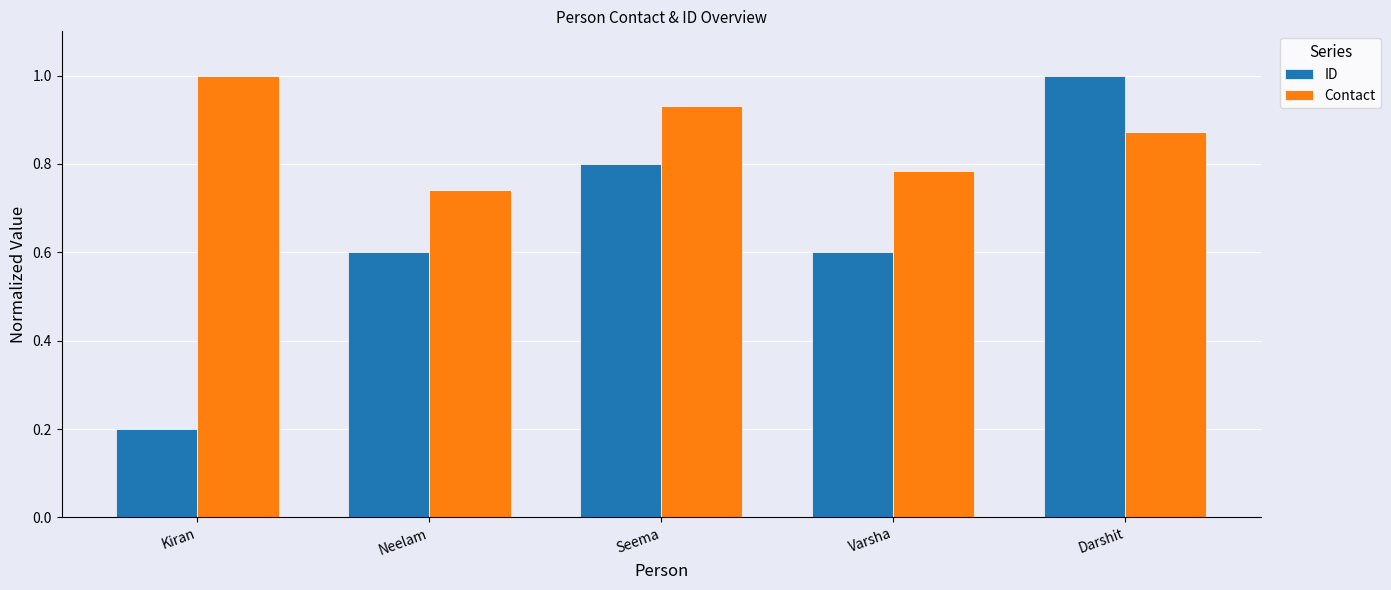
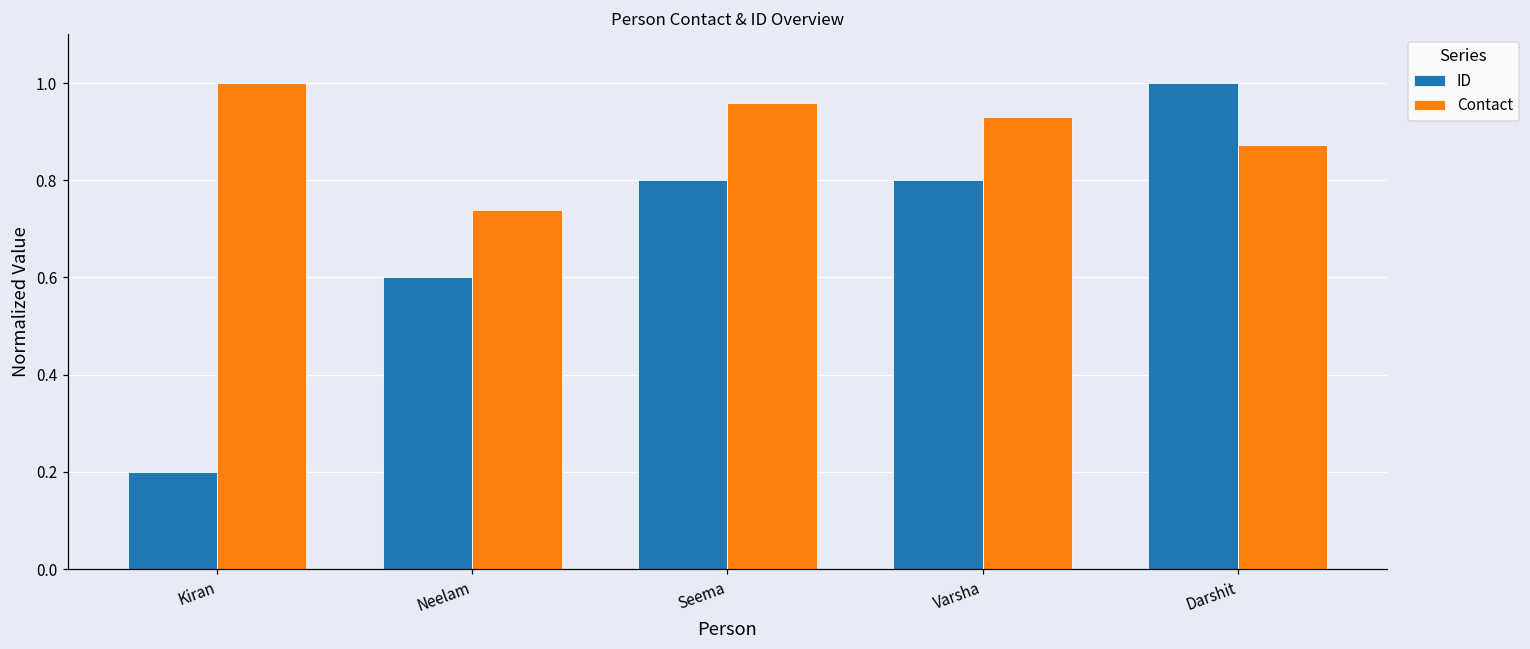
Contact, Seema: 0.93 -> 0.96
ID, Varsha: 0.60 -> 0.80
Contact, Varsha: 0.78 -> 0.93
